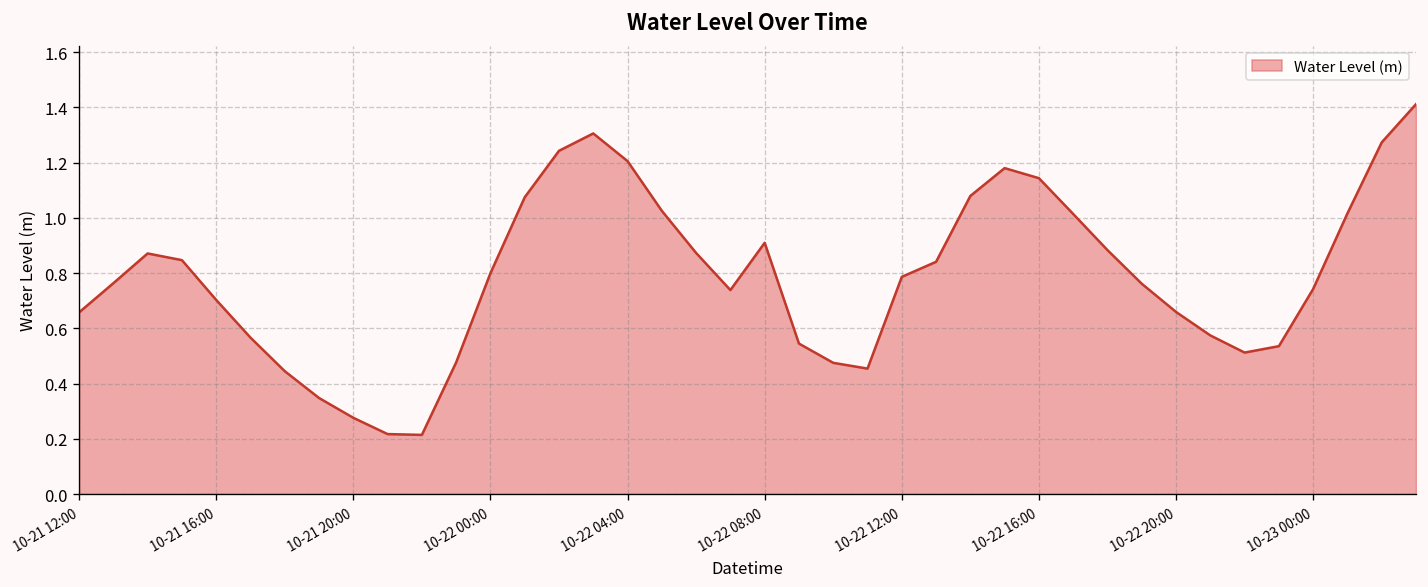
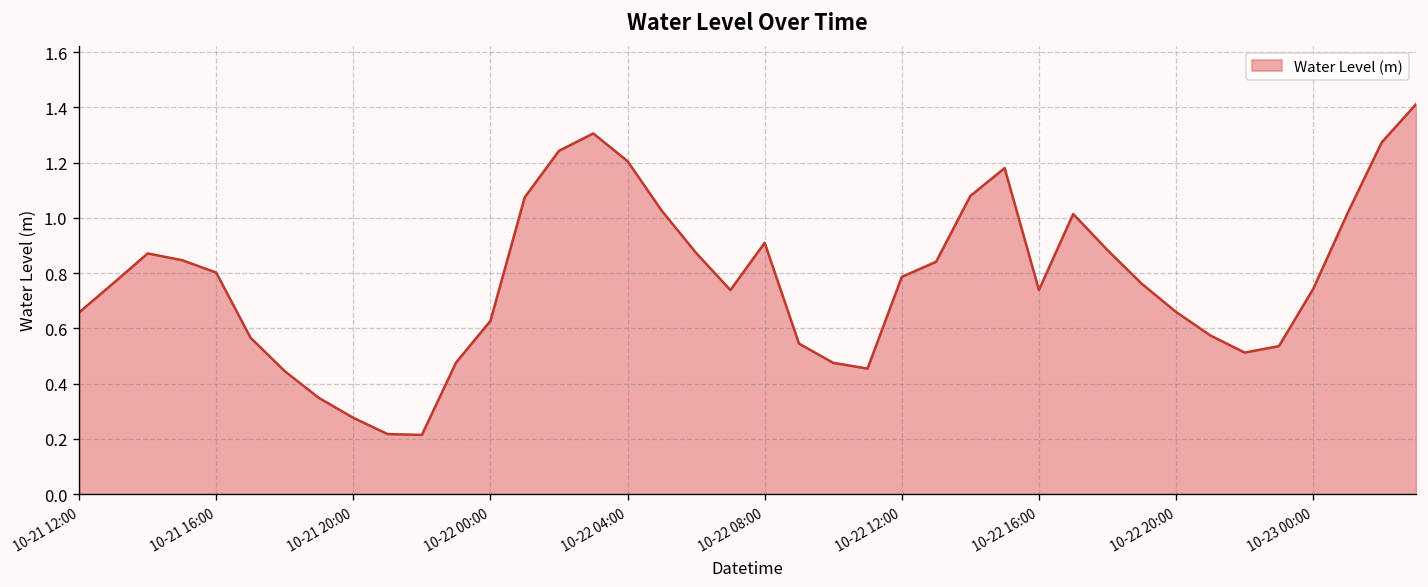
10-21 16:00: 0.70 -> 0.80
10-22 00:00: 0.80 -> 0.63
10-22 16:00: 1.14 -> 0.74
